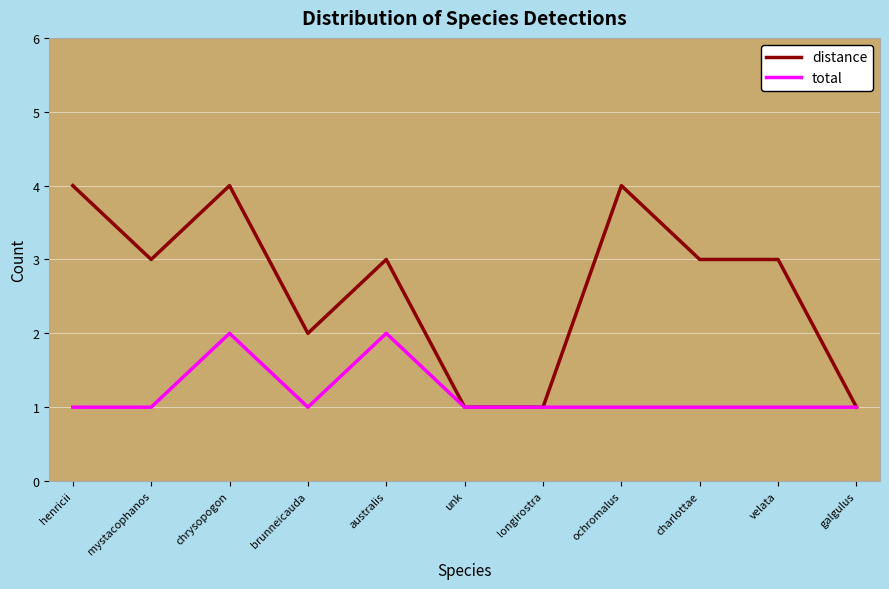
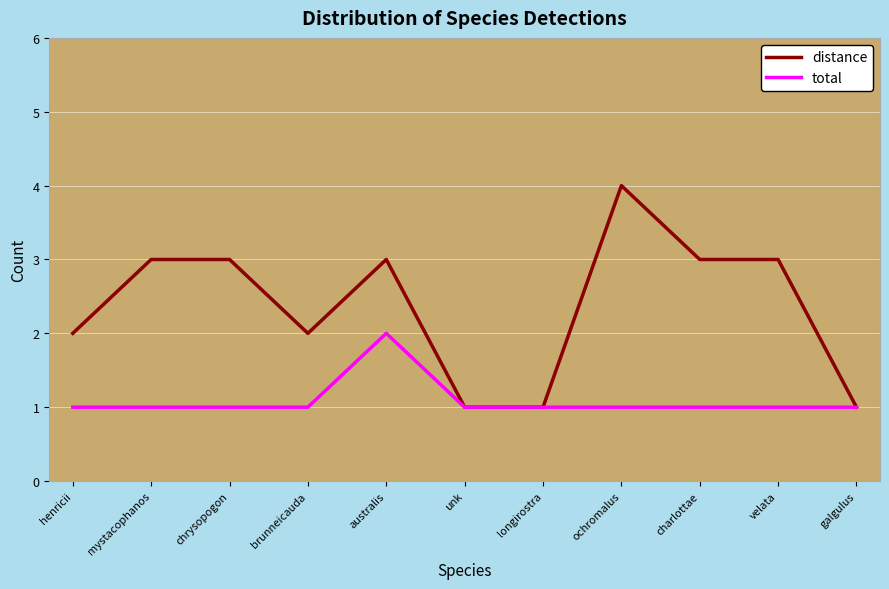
distance, henricii: 4 -> 2
distance, chrysopogon: 4 -> 3
total, chrysopogon: 2 -> 1
